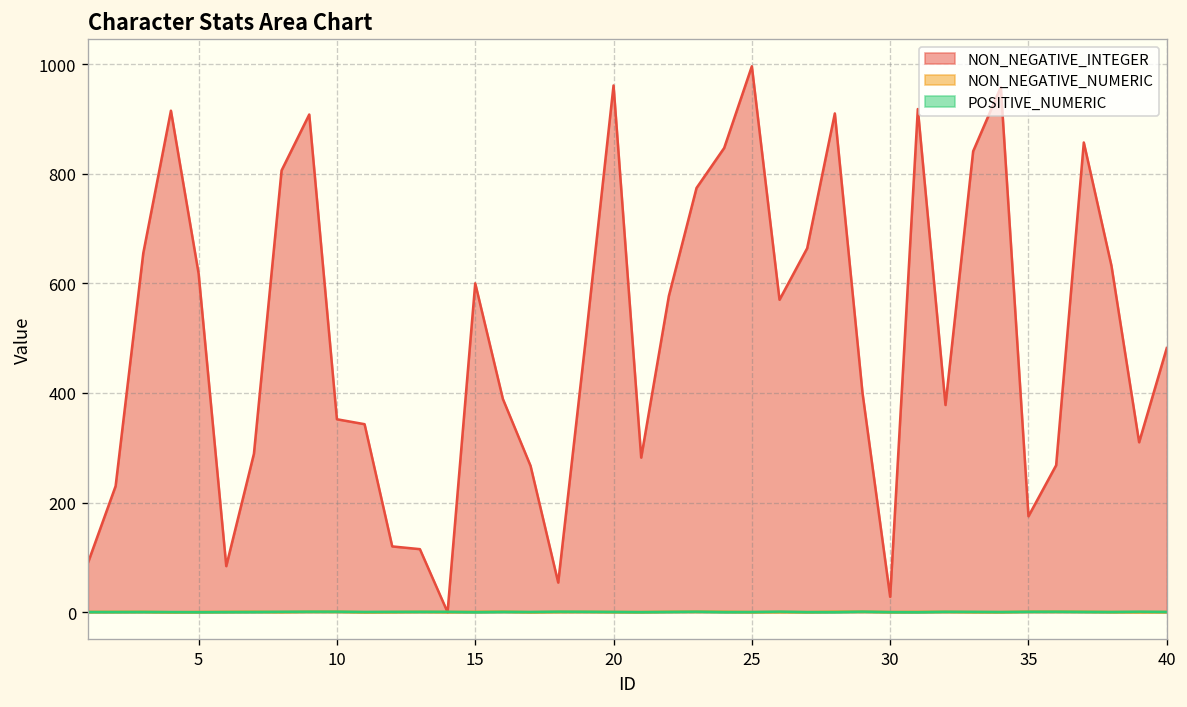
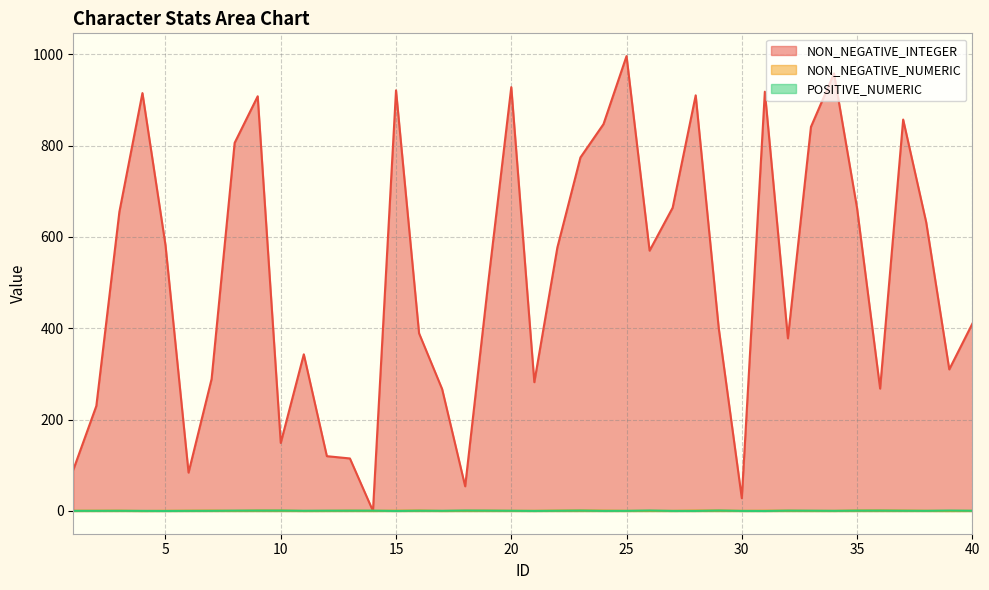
NON_NEGATIVE_INTEGER, 5: 620 -> 580
NON_NEGATIVE_INTEGER, 10: 350 -> 150
NON_NEGATIVE_INTEGER, 15: 600 -> 920
NON_NEGATIVE_INTEGER, 20: 960 -> 930
NON_NEGATIVE_INTEGER, 35: 180 -> 660
NON_NEGATIVE_INTEGER, 40: 480 -> 410
